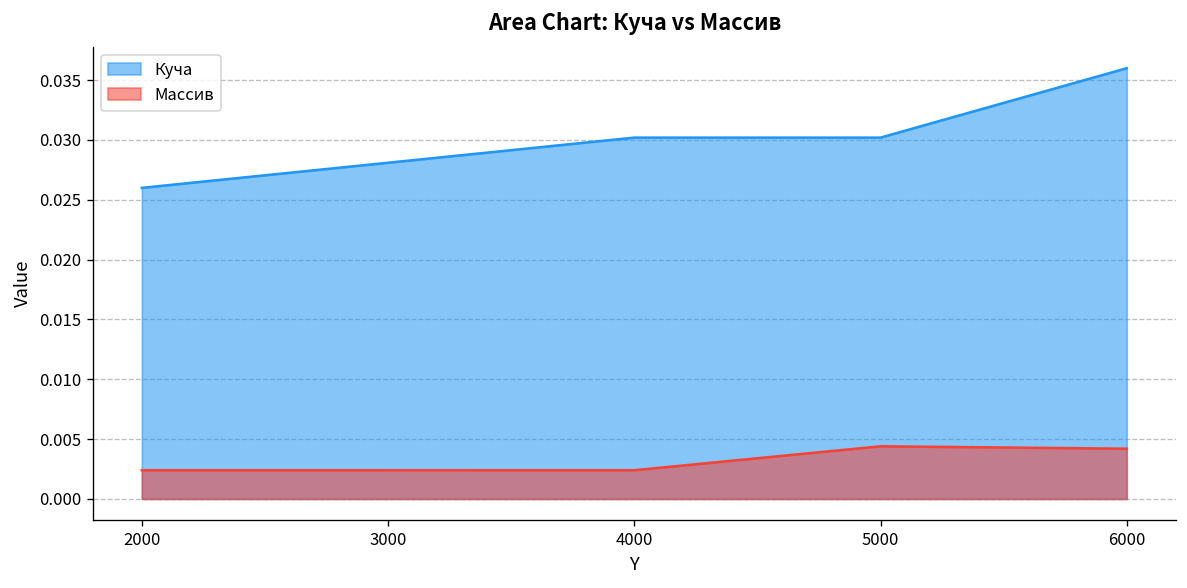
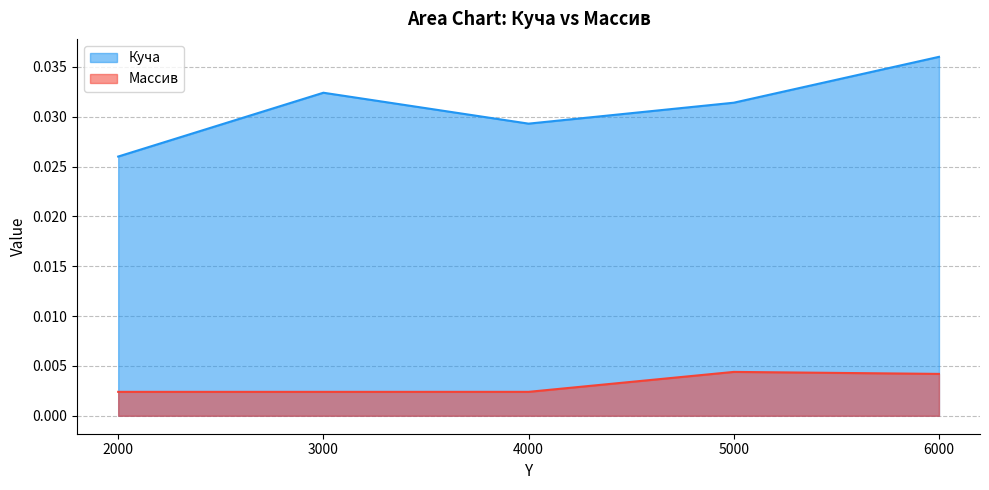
Куча, 3000: 0.028 -> 0.032
Куча, 4000: 0.030 -> 0.029
Куча, 5000: 0.030 -> 0.031
